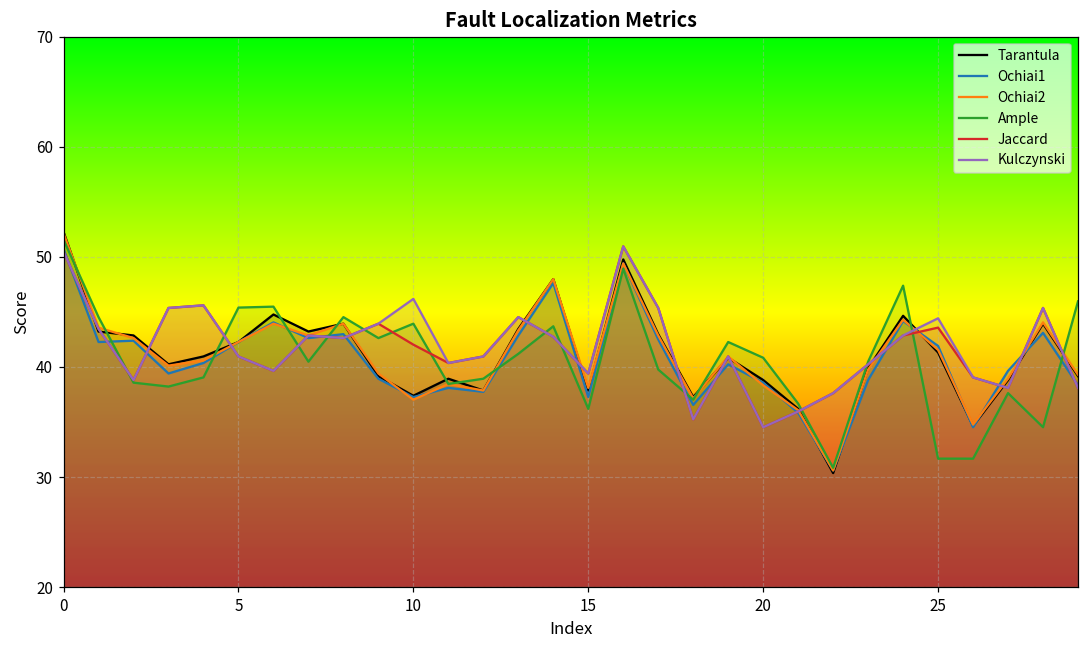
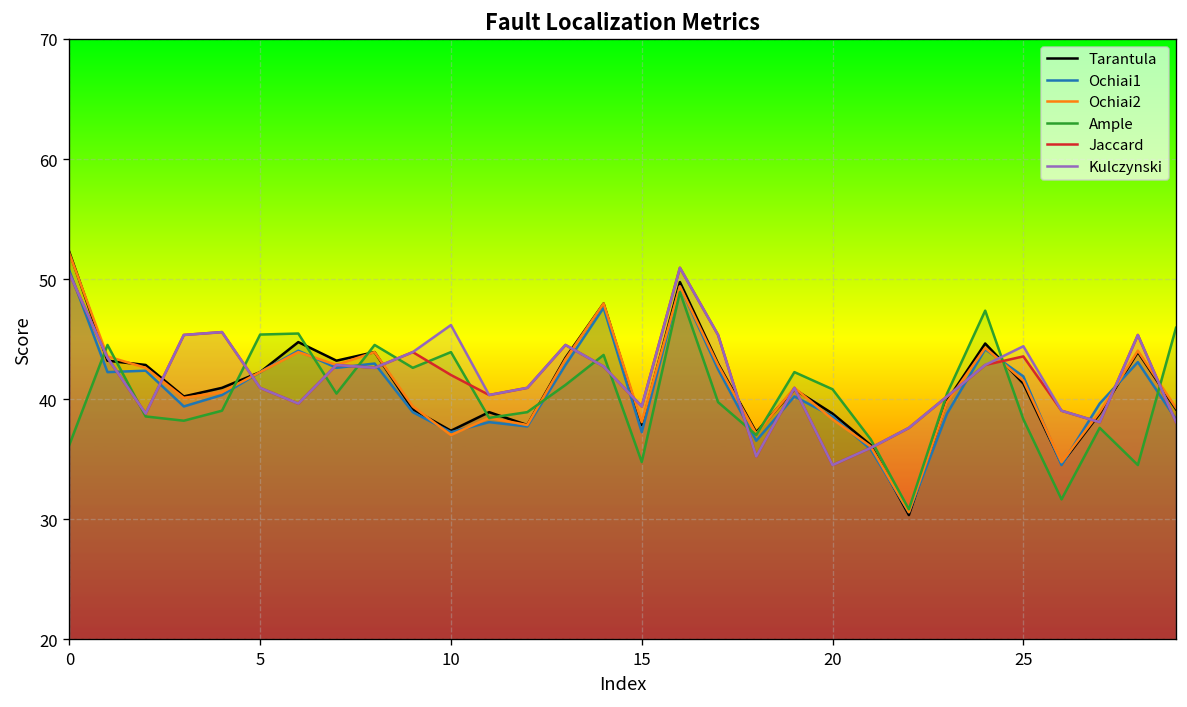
Ample, 0: 51.5 -> 36.2
Ample, 15: 36.2 -> 34.8
Ample, 25: 31.7 -> 38.3
